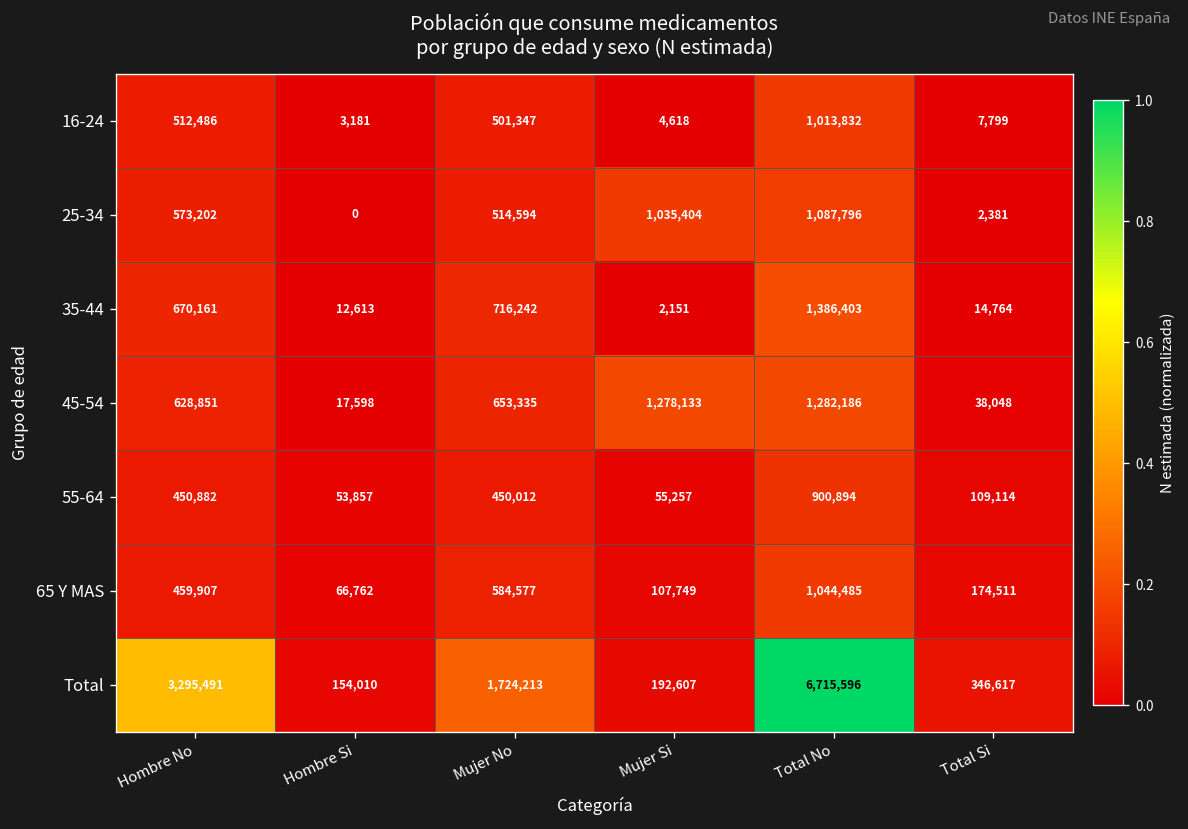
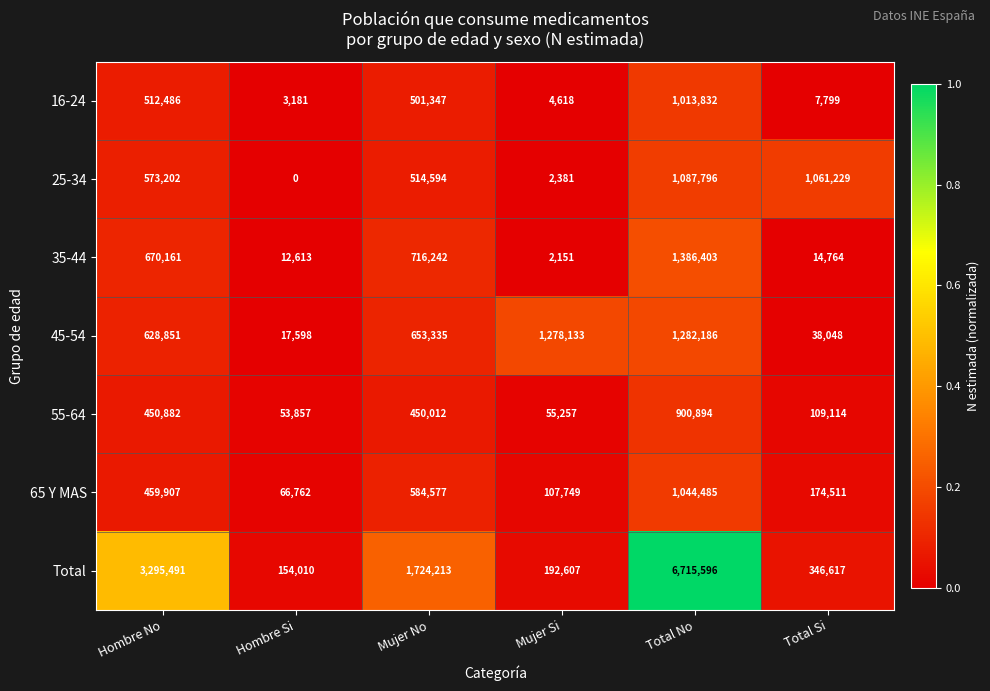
25-34, Mujer Si: 1,035,404 -> 2,381
25-34, Total Si: 2,381 -> 1,061,229
